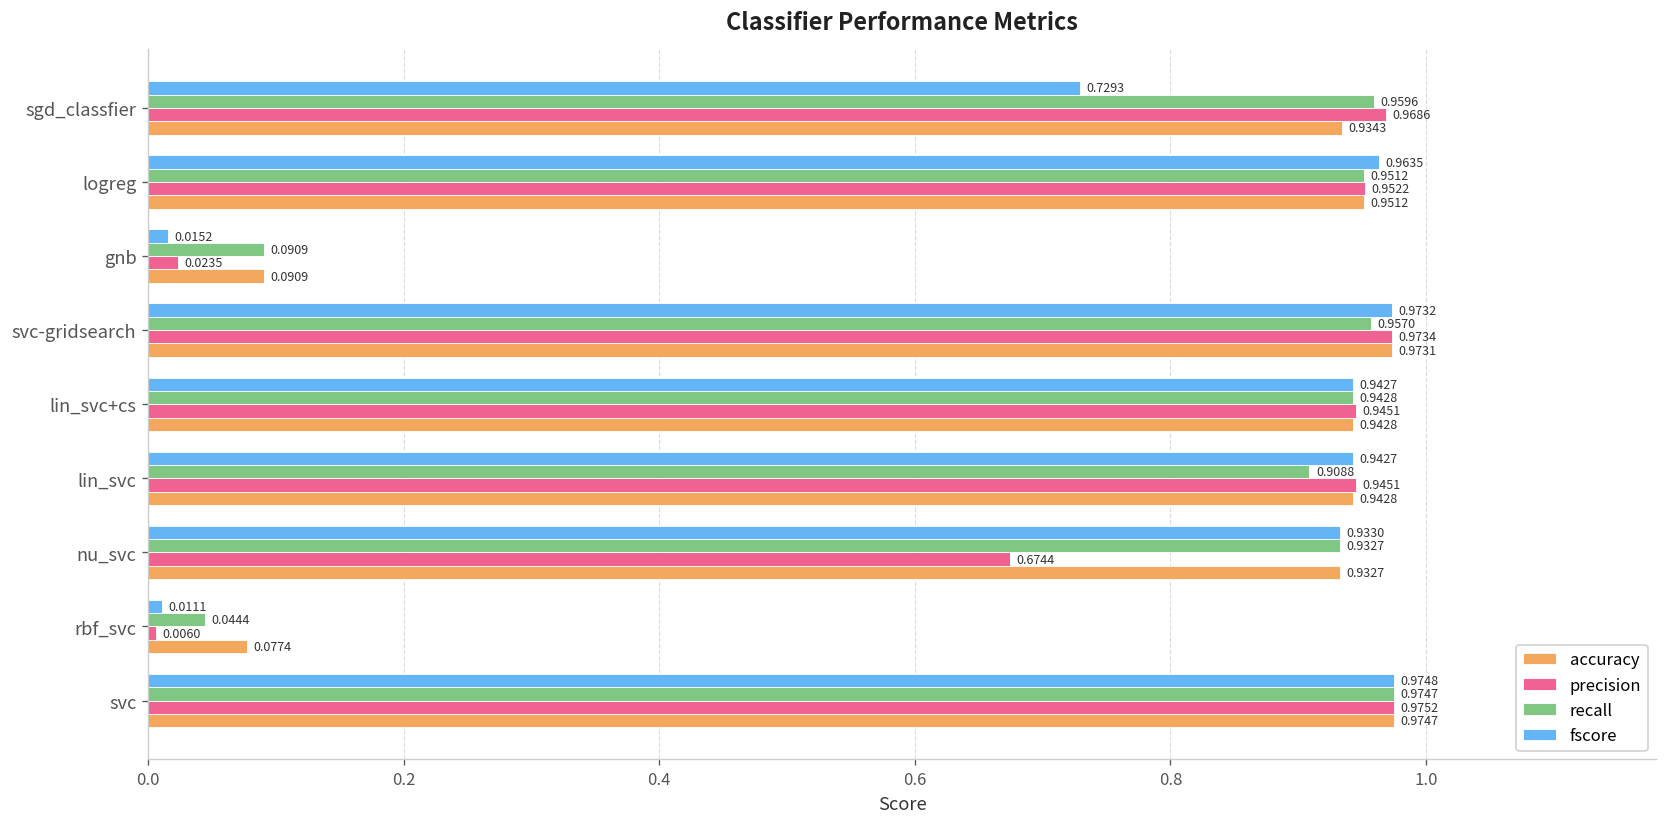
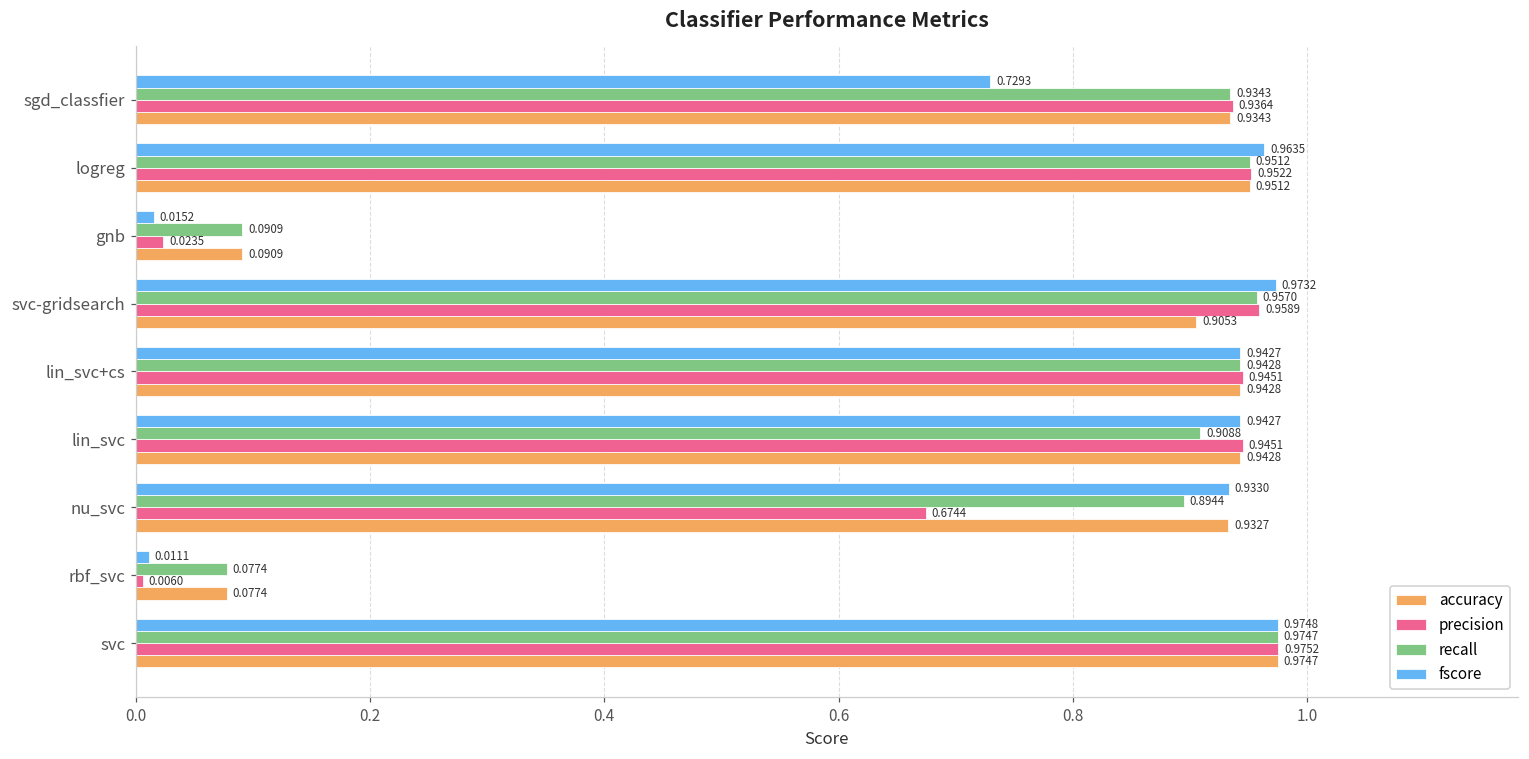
recall, sgd_classfier: 0.9596 -> 0.9343
precision, sgd_classfier: 0.9686 -> 0.9364
precision, svc-gridsearch: 0.9734 -> 0.9589
accuracy, svc-gridsearch: 0.9731 -> 0.9053
recall, nu_svc: 0.9327 -> 0.8944
recall, rbf_svc: 0.0444 -> 0.0774
